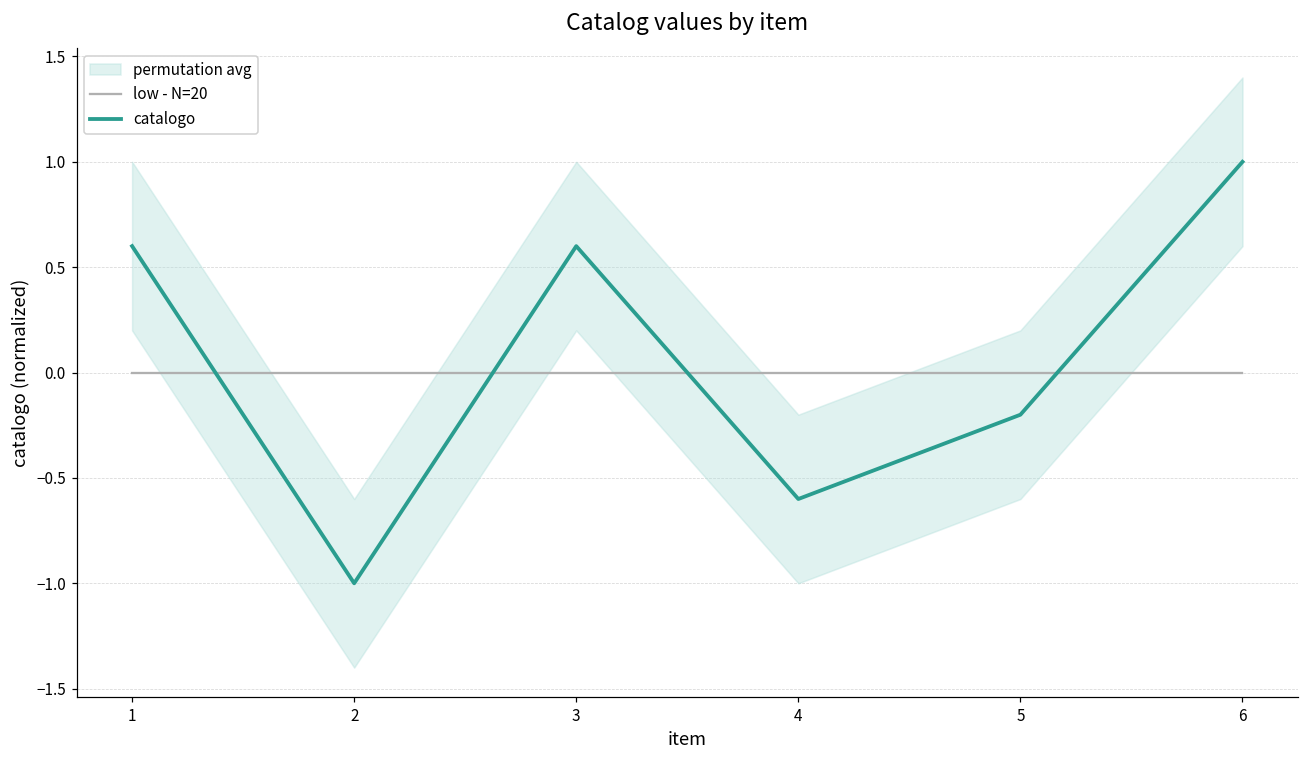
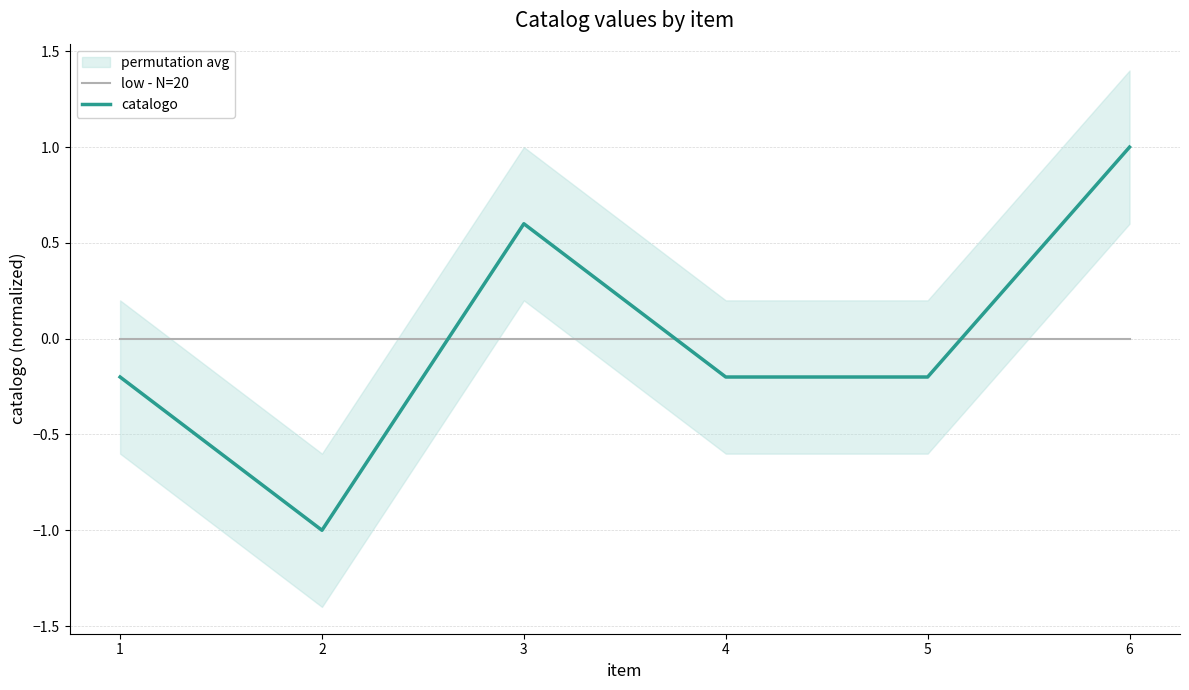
catalogo, 1: 0.60 -> -0.20
catalogo, 4: -0.60 -> -0.20
